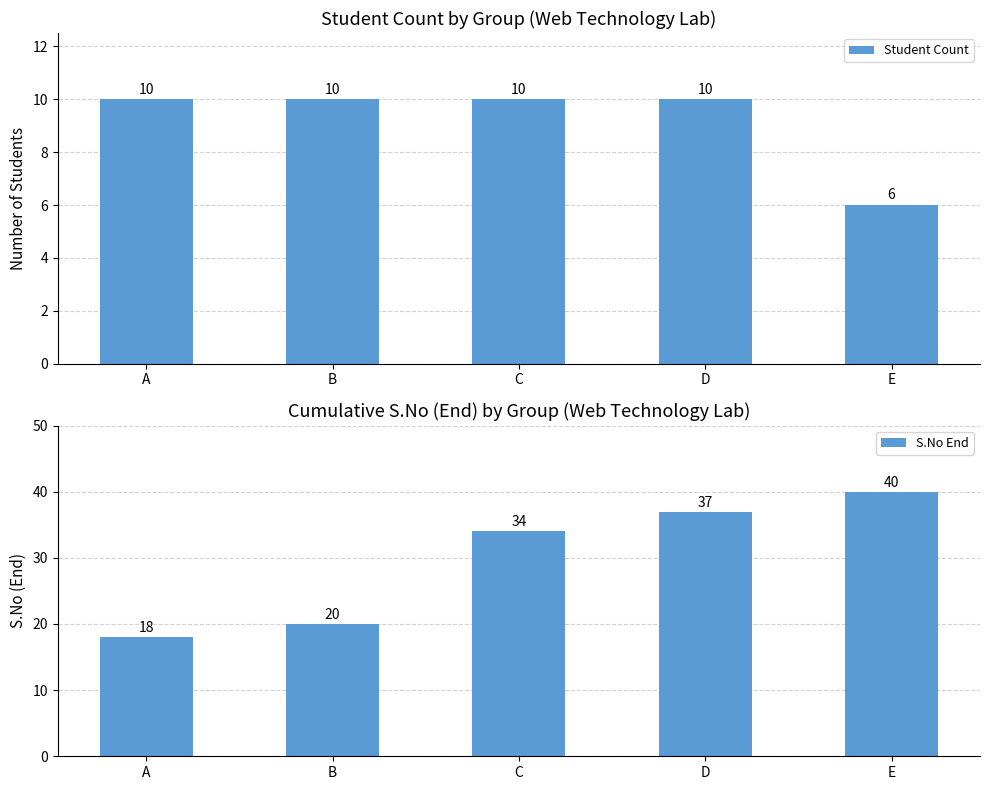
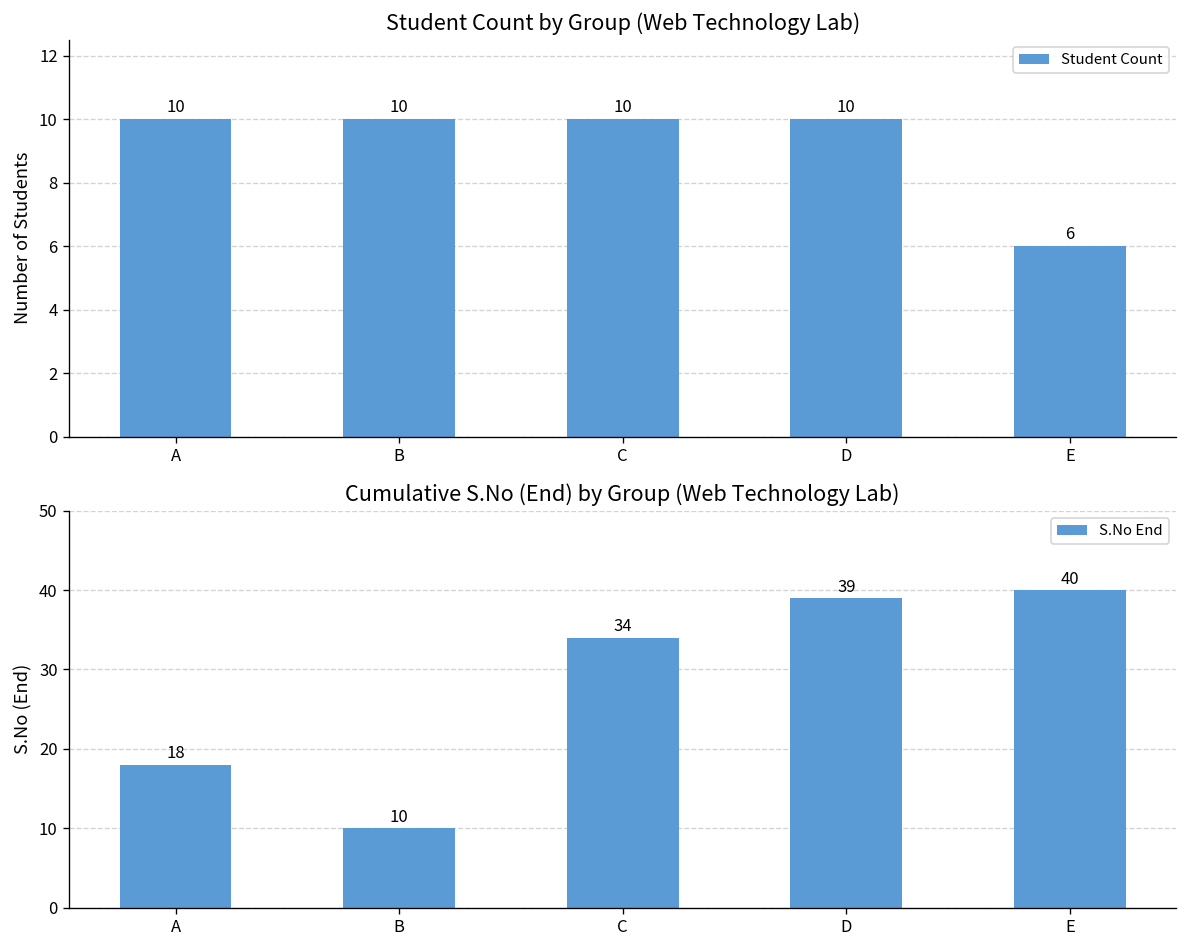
Cumulative S.No (End) by Group (Web Technology Lab), B: 20 -> 10
Cumulative S.No (End) by Group (Web Technology Lab), D: 37 -> 39
